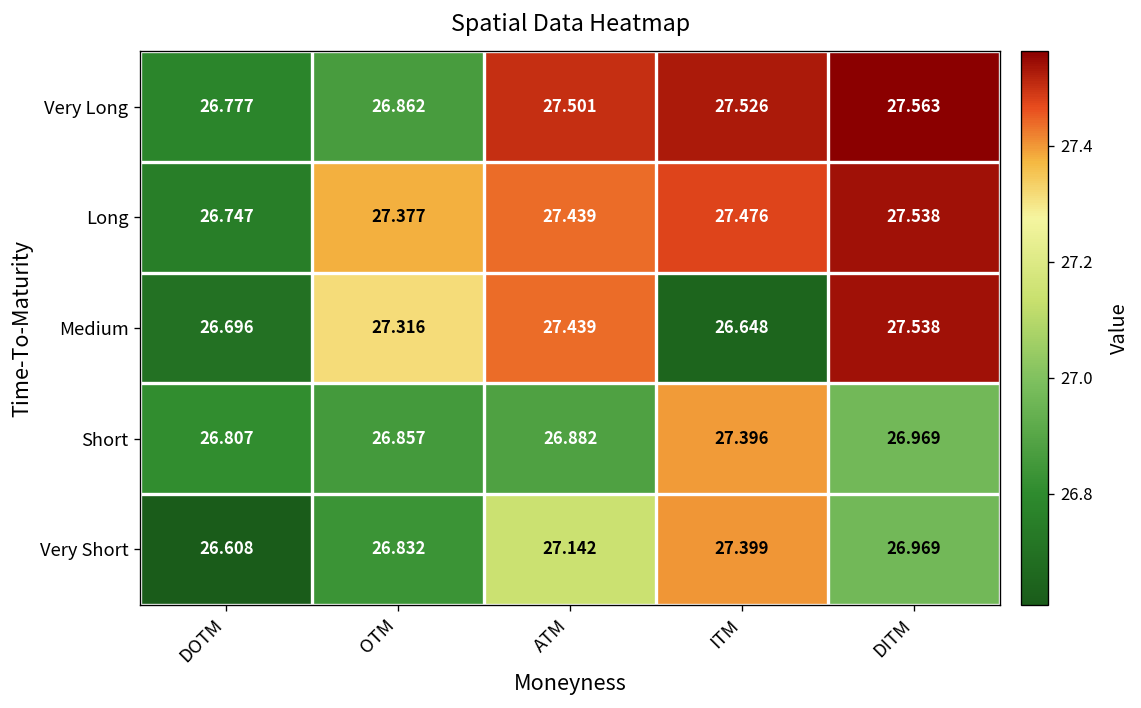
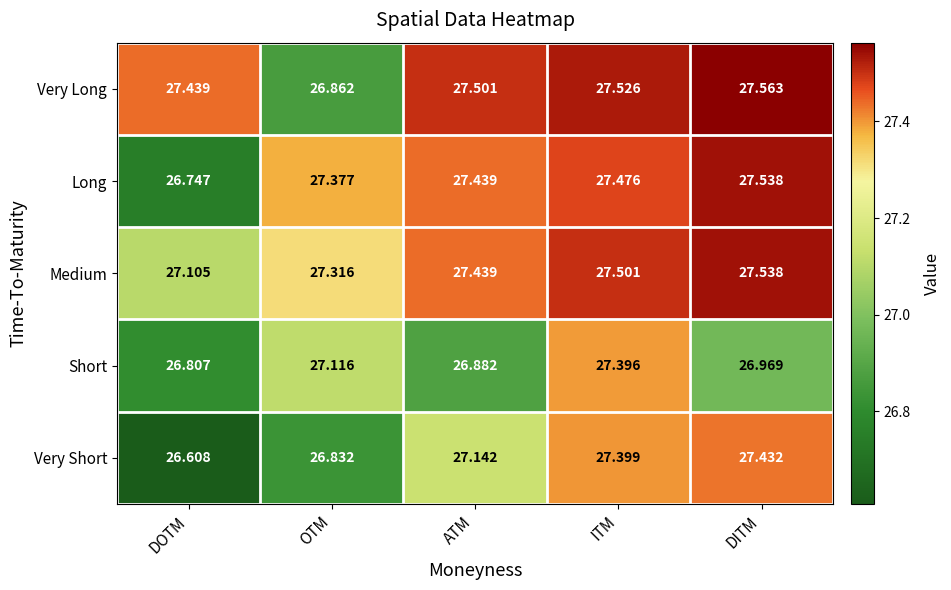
Very Long, DOTM: 26.777 -> 27.439
Medium, DOTM: 26.696 -> 27.105
Medium, ITM: 26.648 -> 27.501
Short, OTM: 26.857 -> 27.116
Very Short, DITM: 26.969 -> 27.432
